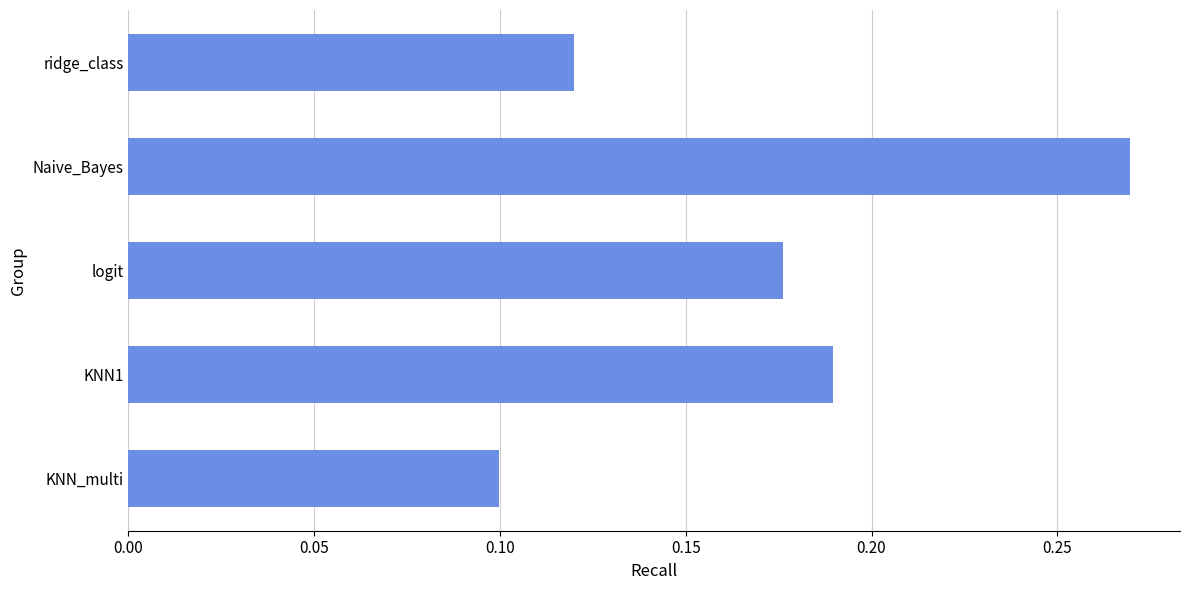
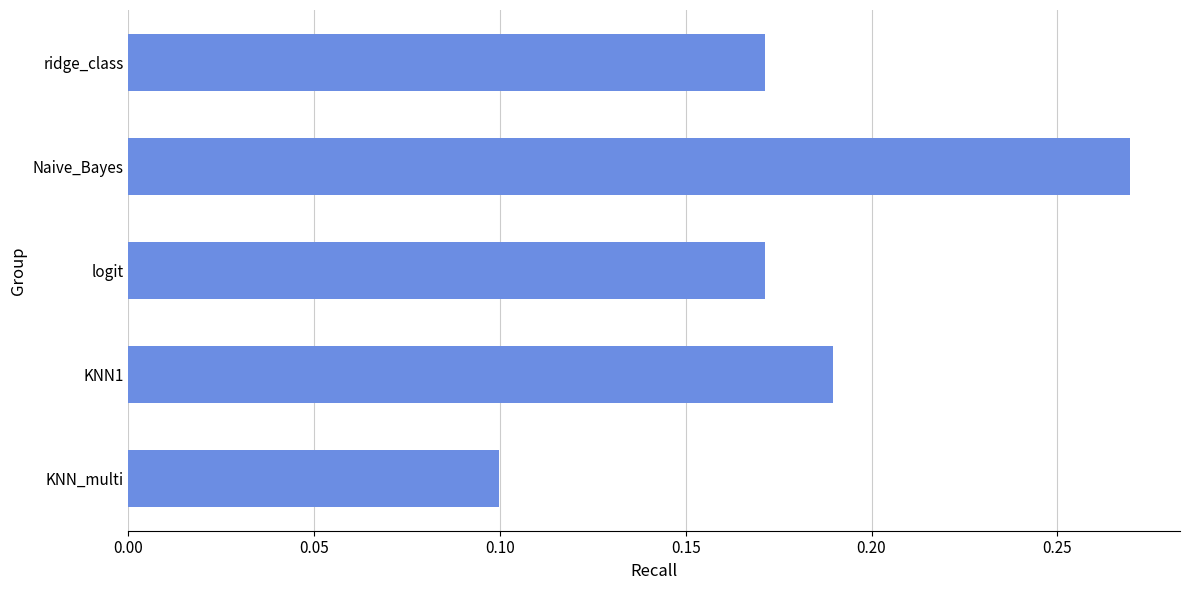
ridge_class: 0.120 -> 0.171
logit: 0.176 -> 0.171
